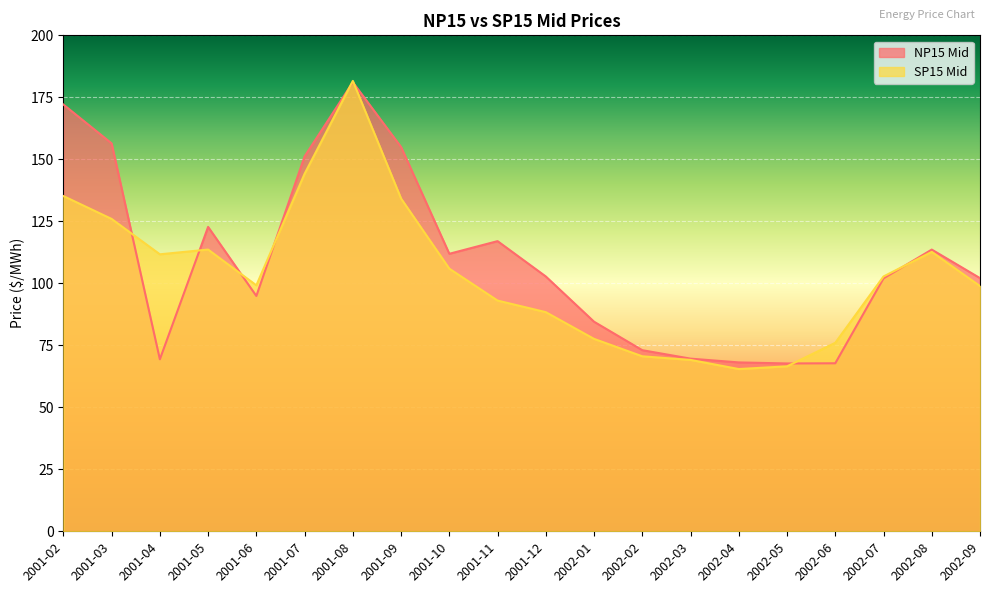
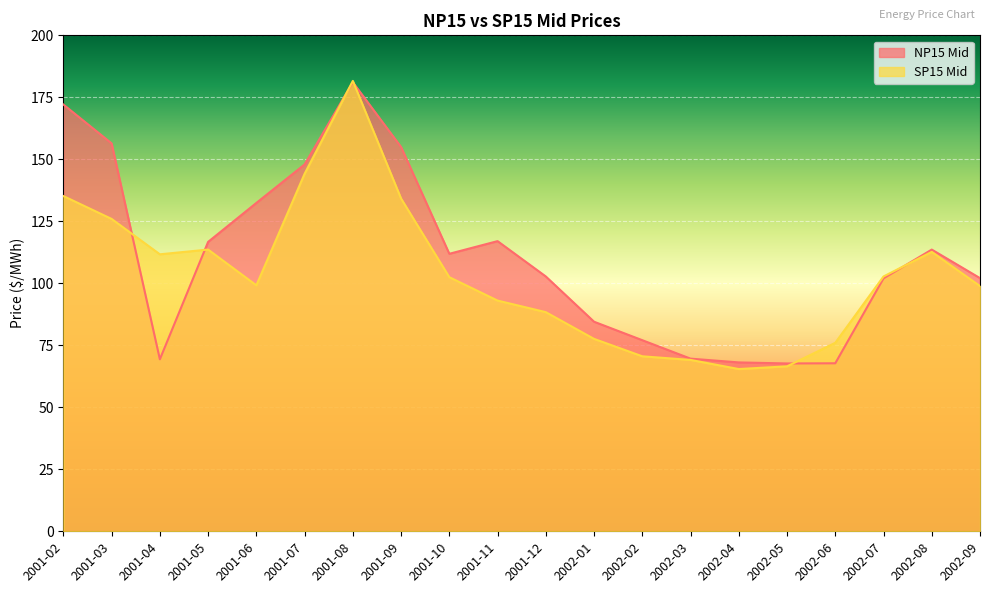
NP15 Mid, 2001-05: 123 -> 117
NP15 Mid, 2001-06: 95 -> 132
NP15 Mid, 2001-07: 151 -> 148
SP15 Mid, 2001-10: 106 -> 102
NP15 Mid, 2002-02: 73 -> 77
